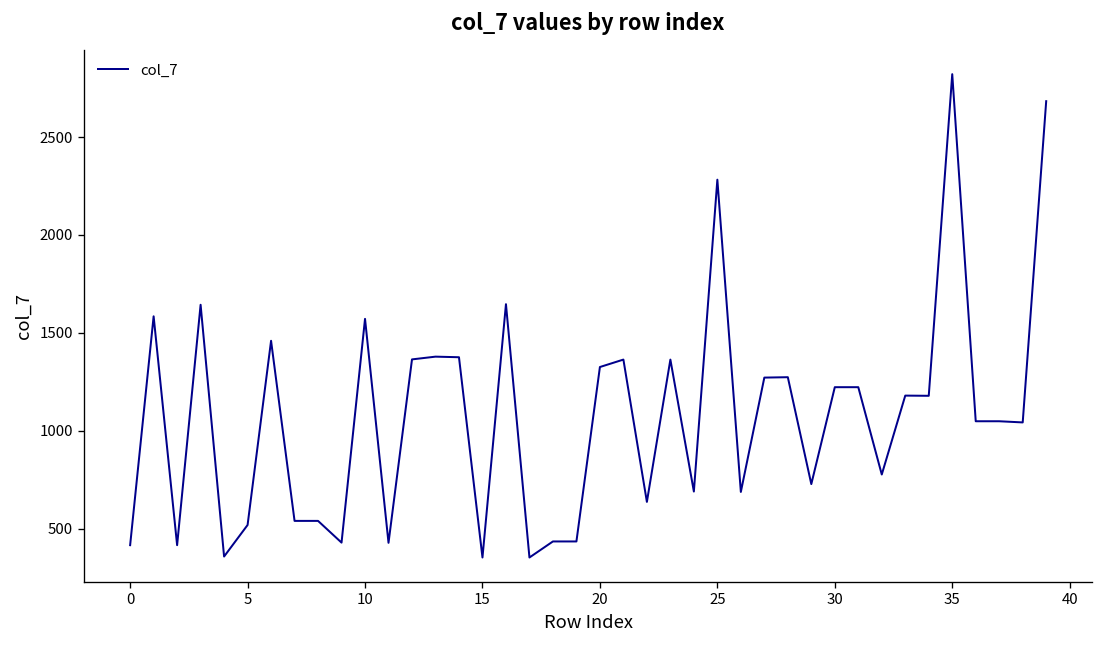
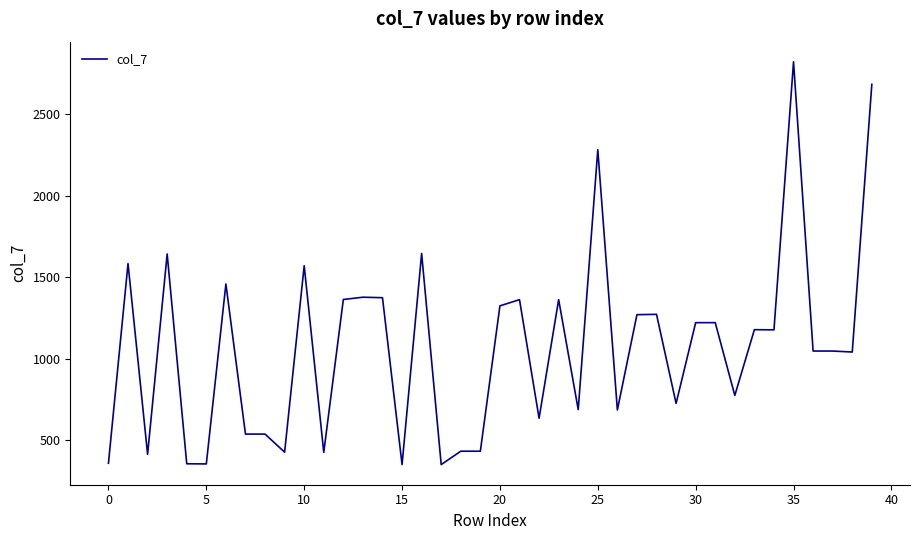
0: 420 -> 360
5: 520 -> 360
